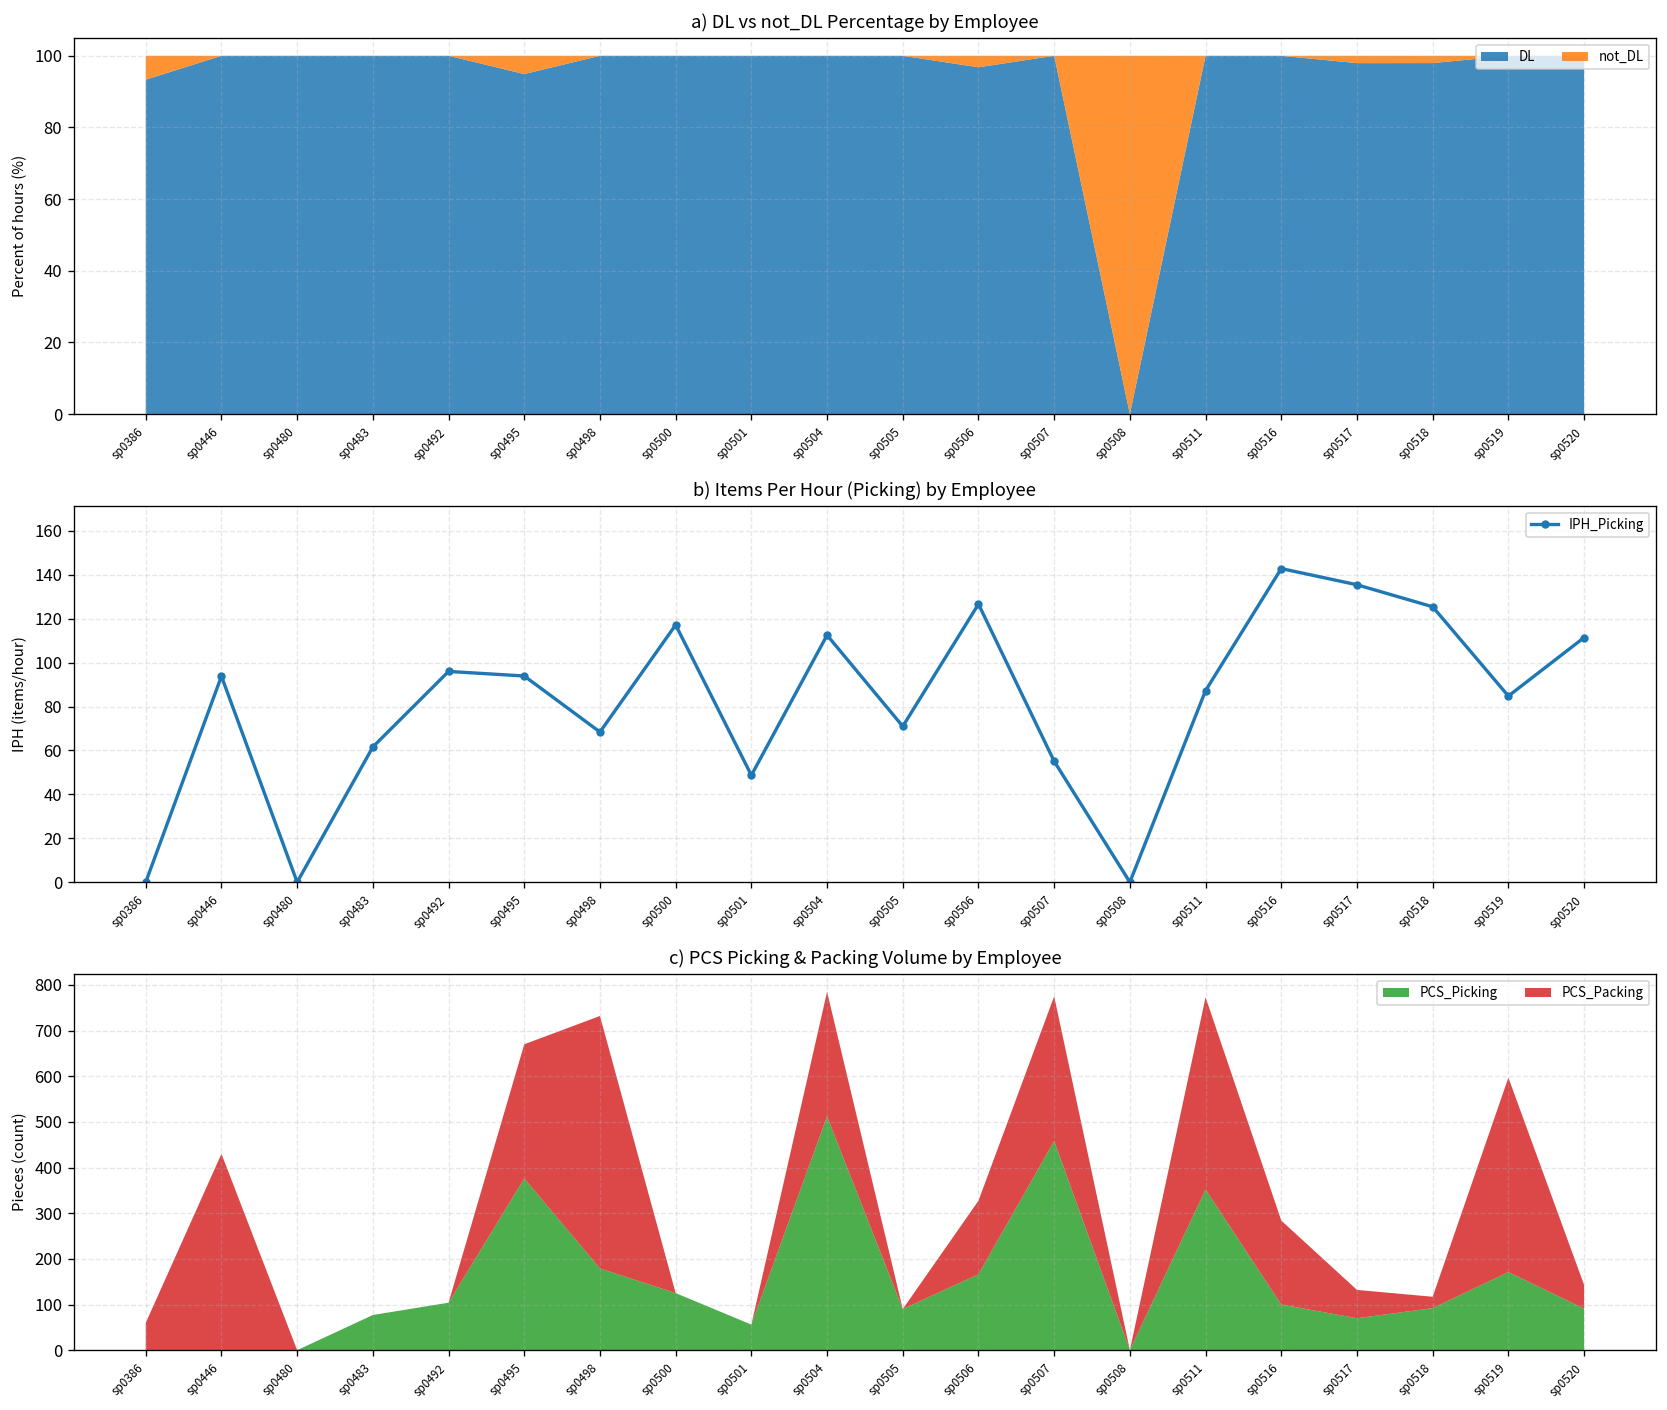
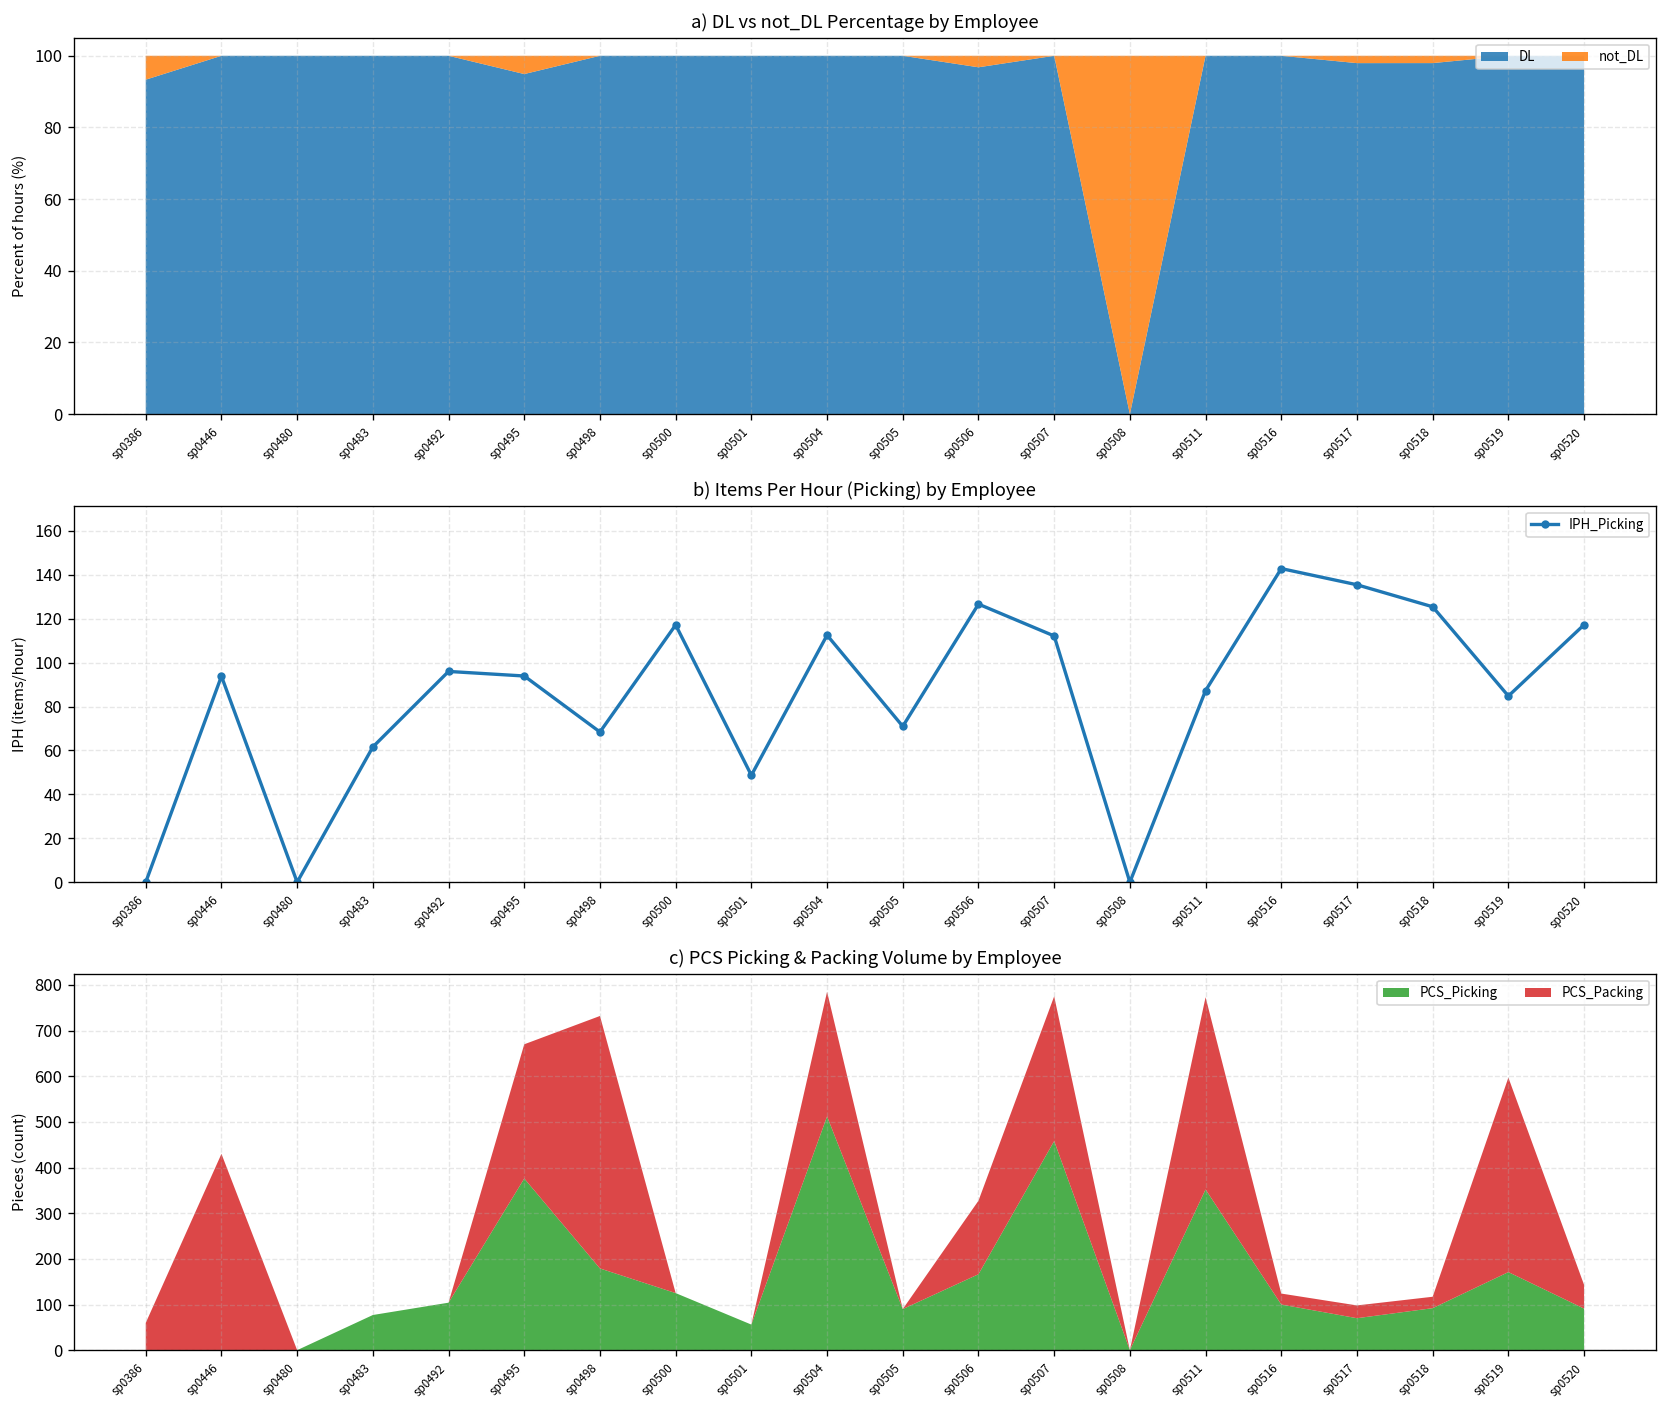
b) Items Per Hour (Picking) by Employee, sp0507: 55 -> 112
b) Items Per Hour (Picking) by Employee, sp0520: 111 -> 117
c) PCS Picking & Packing Volume by Employee, PCS_Packing, sp0516: 180 -> 20
c) PCS Picking & Packing Volume by Employee, PCS_Packing, sp0517: 60 -> 30
